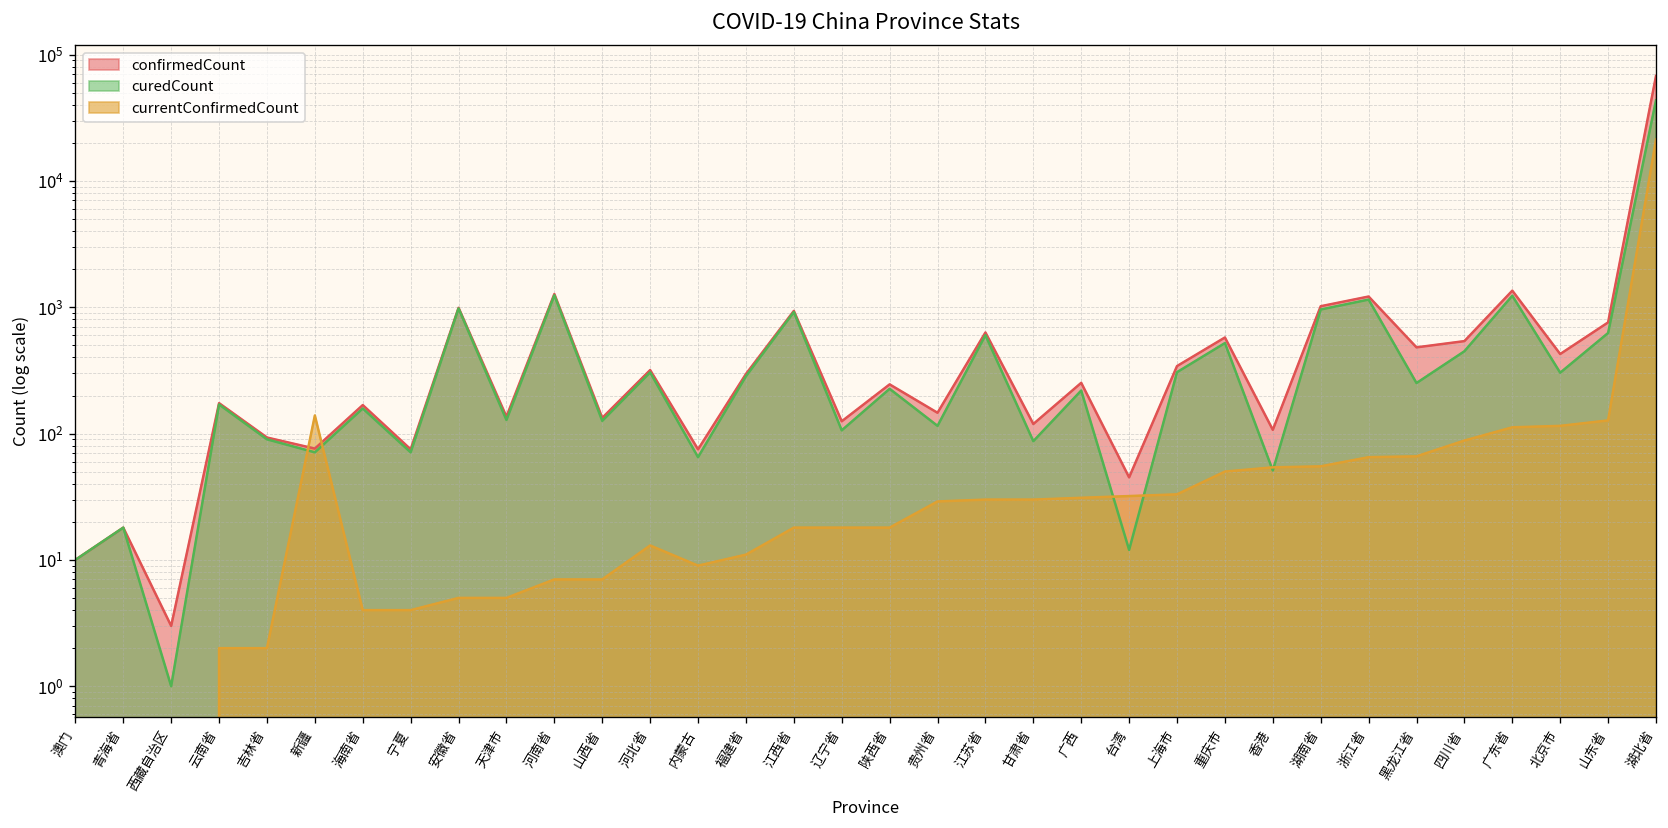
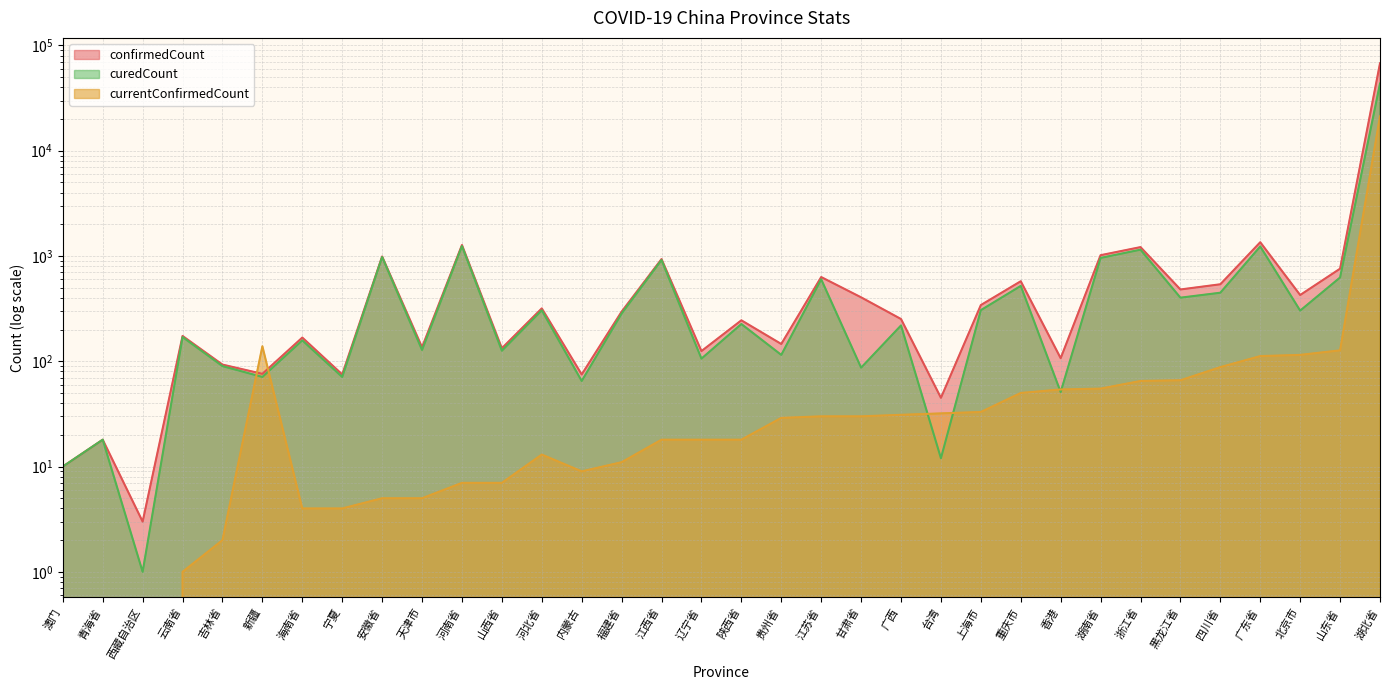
currentConfirmedCount, 云南省: 2 -> 1
confirmedCount, 甘肃省: 120 -> 410
curedCount, 黑龙江省: 250 -> 400
